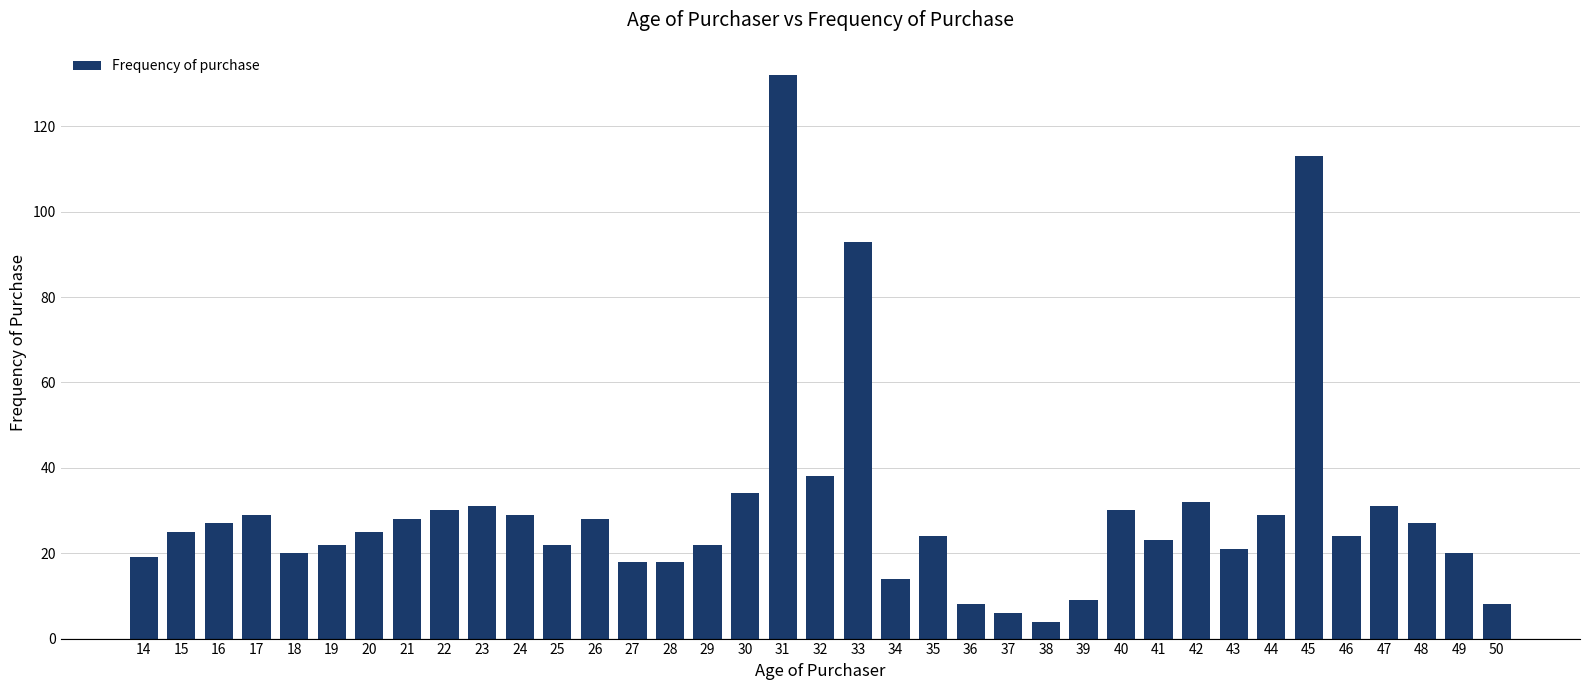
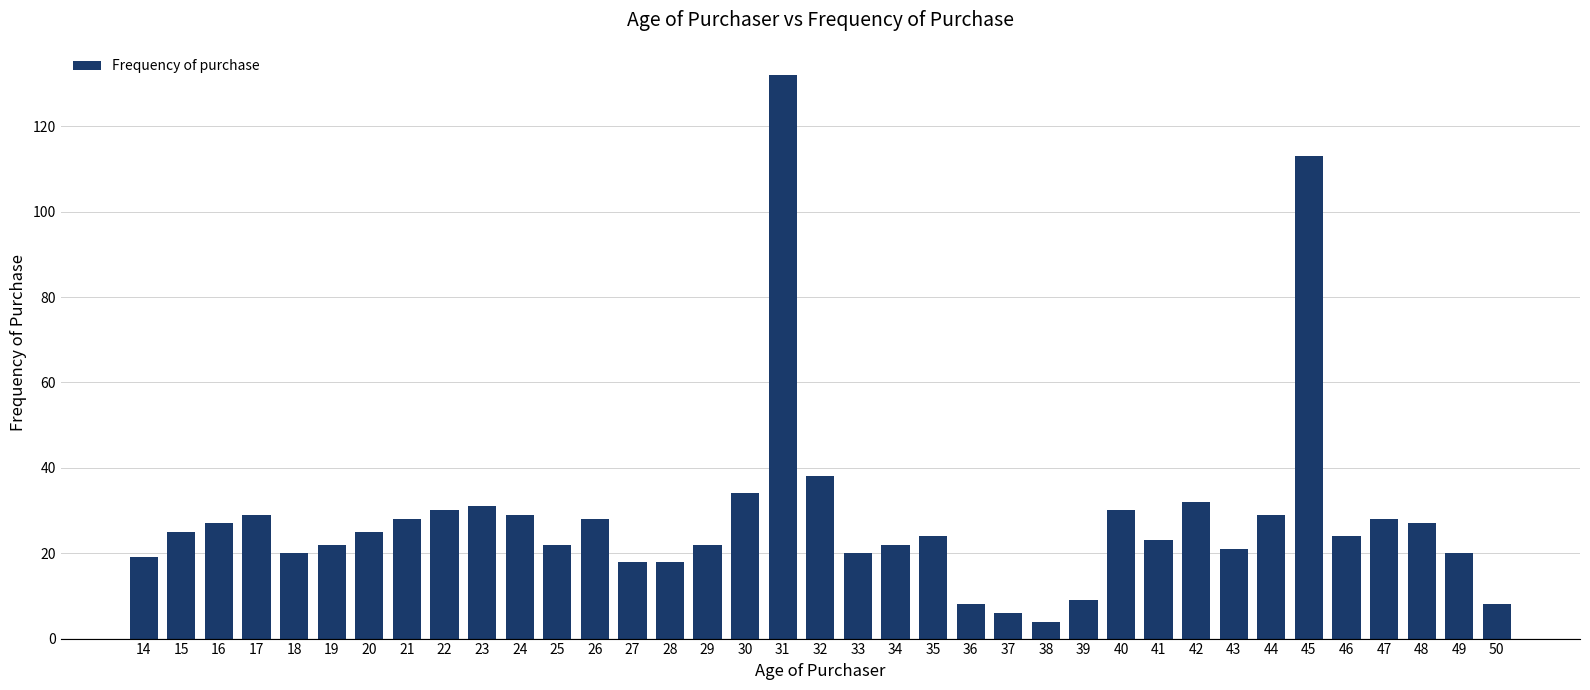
33: 93 -> 20
34: 14 -> 22
47: 31 -> 28
